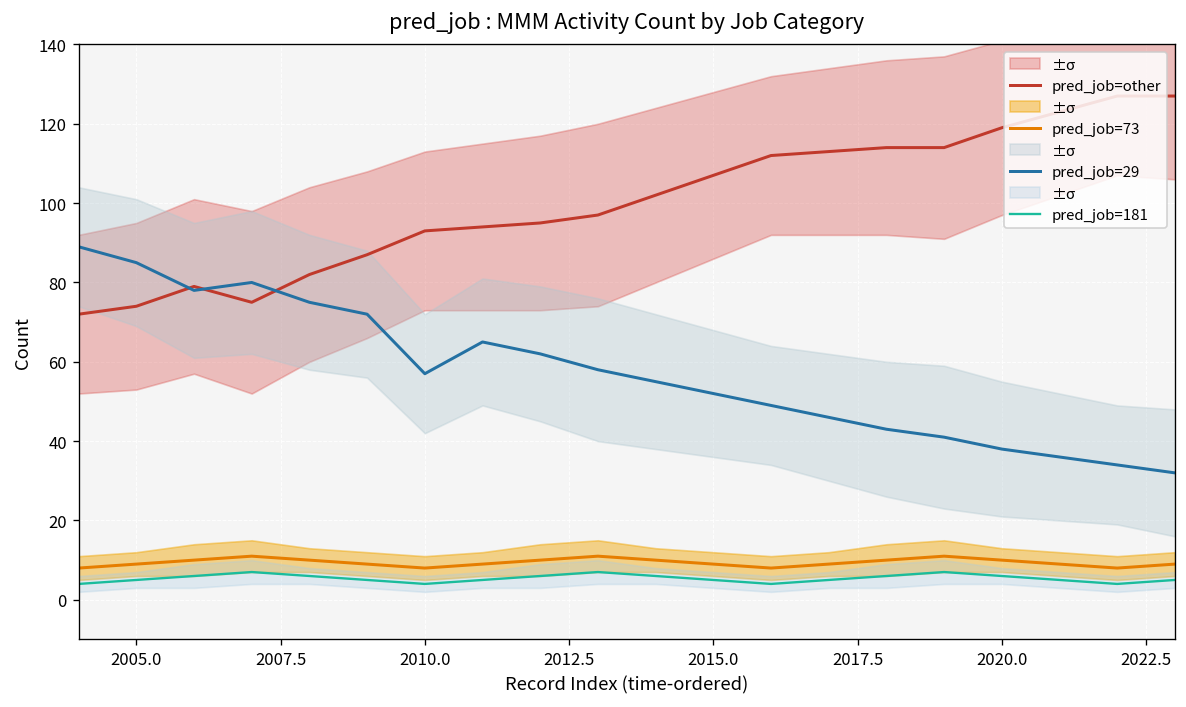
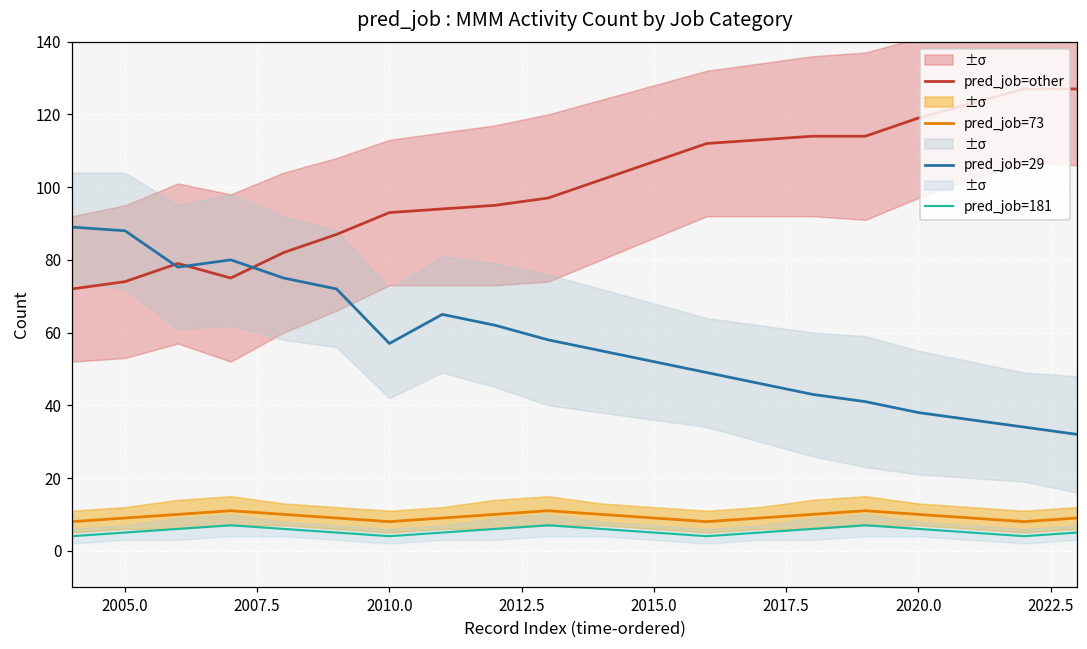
pred_job=29, 2005.0: 85 -> 88
